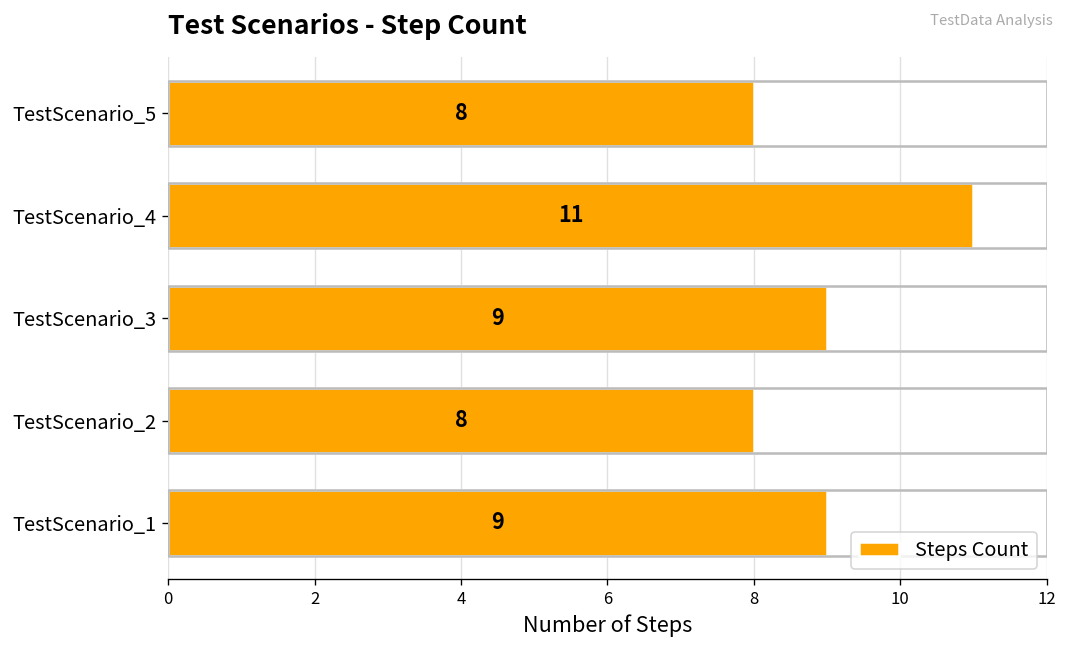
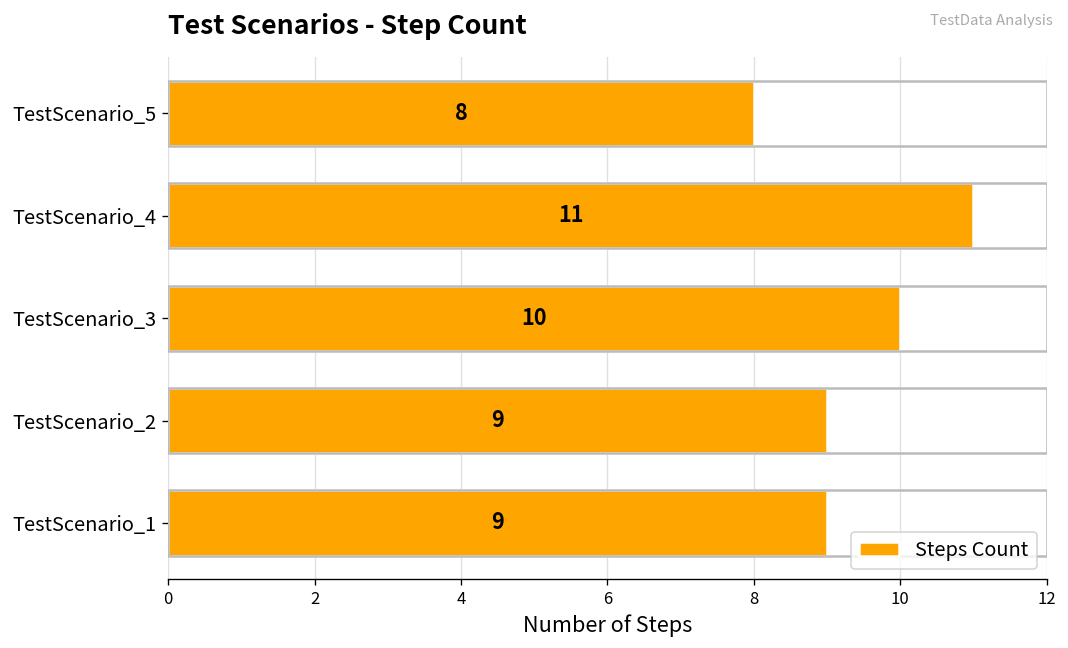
TestScenario_3: 9 -> 10
TestScenario_2: 8 -> 9
